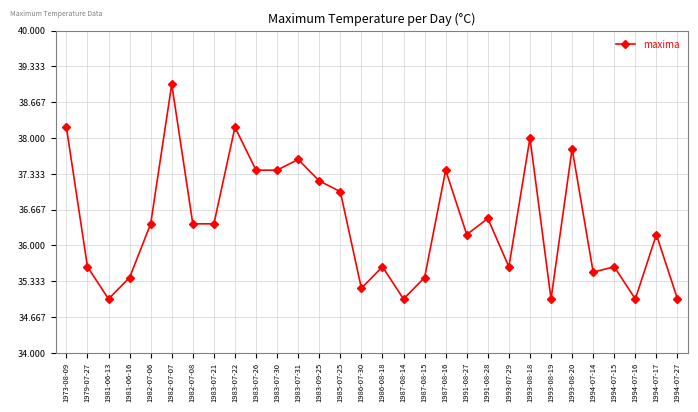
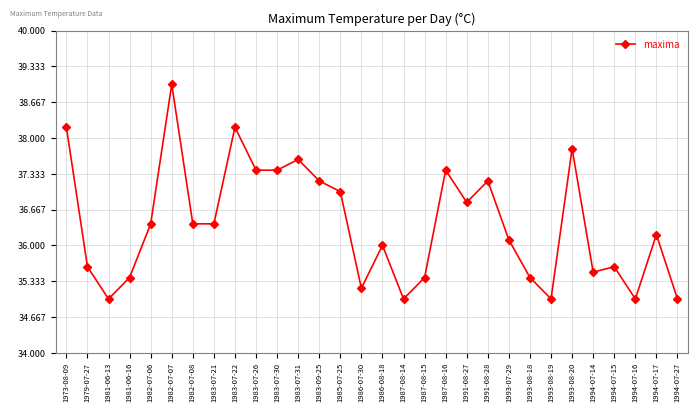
1986-08-18: 35.6 -> 36.0
1991-08-27: 36.2 -> 36.8
1991-08-28: 36.5 -> 37.2
1993-07-29: 35.6 -> 36.1
1993-08-18: 38.0 -> 35.4
